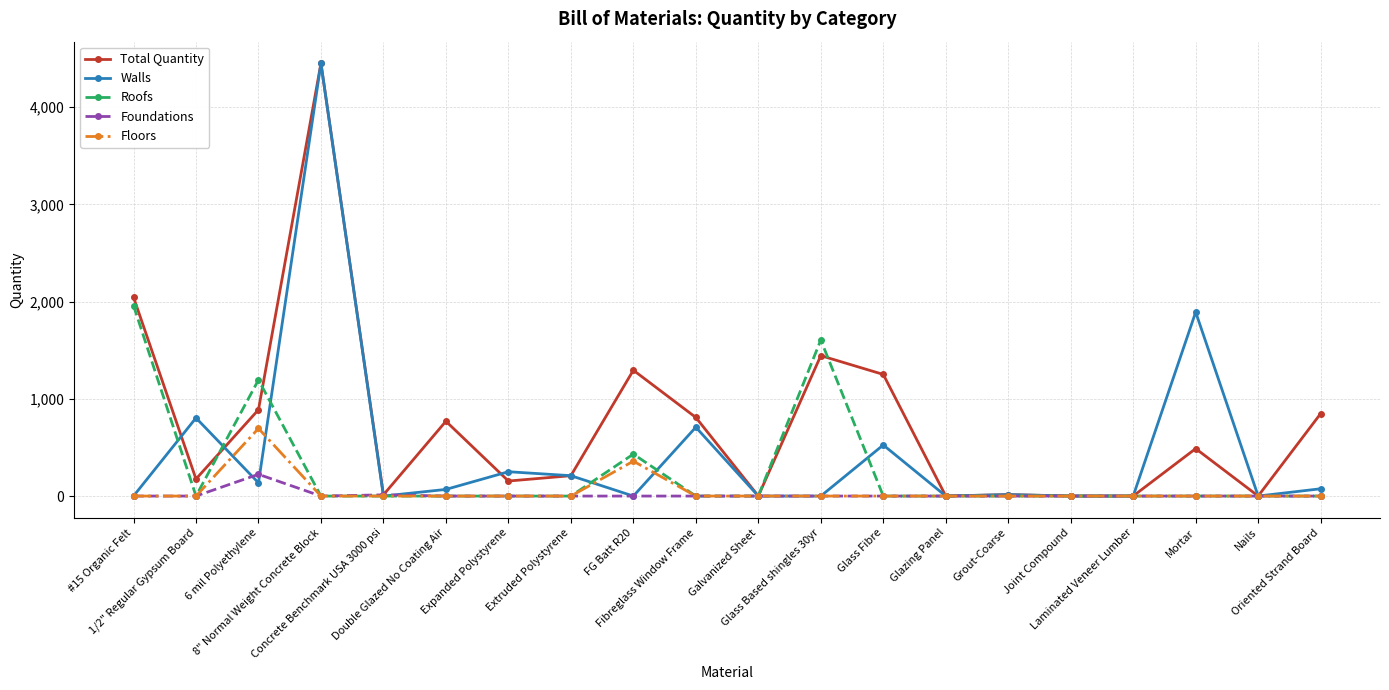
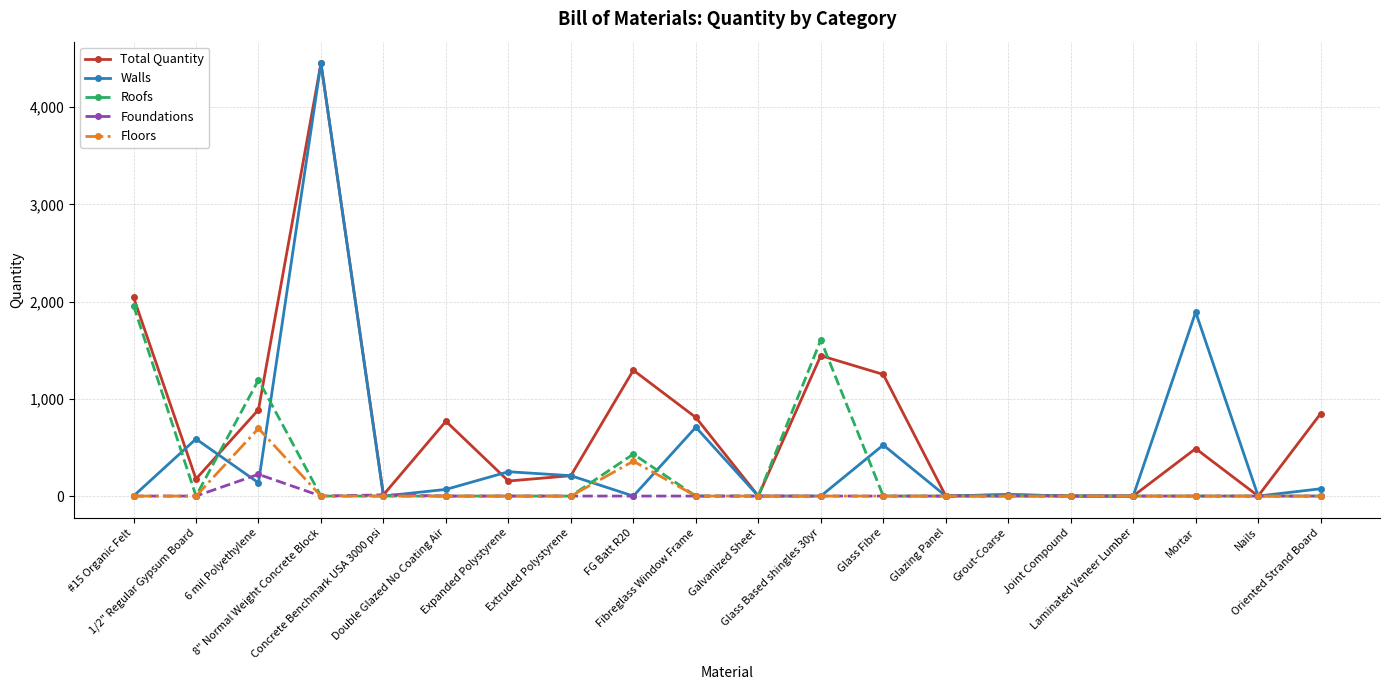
Walls, 1/2" Regular Gypsum Board: 800 -> 600
